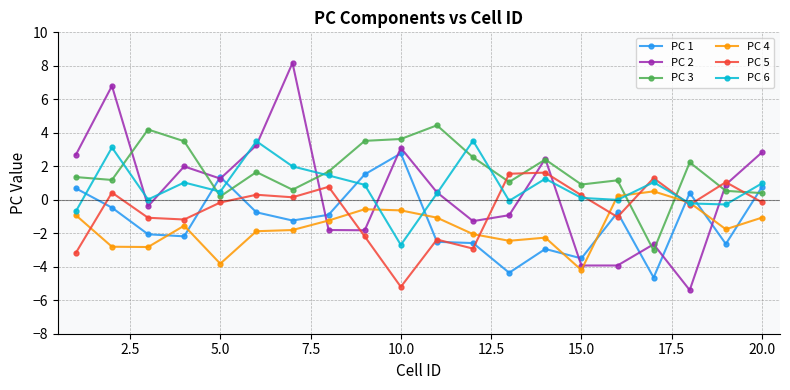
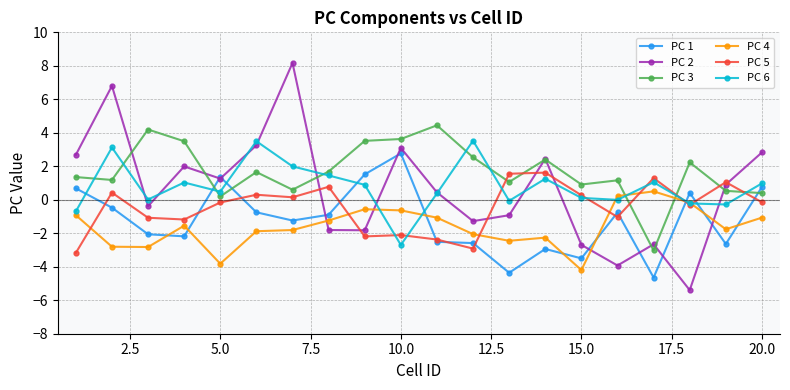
PC 5, 10.0: -5.2 -> -2.1
PC 2, 15.0: -3.9 -> -2.7
